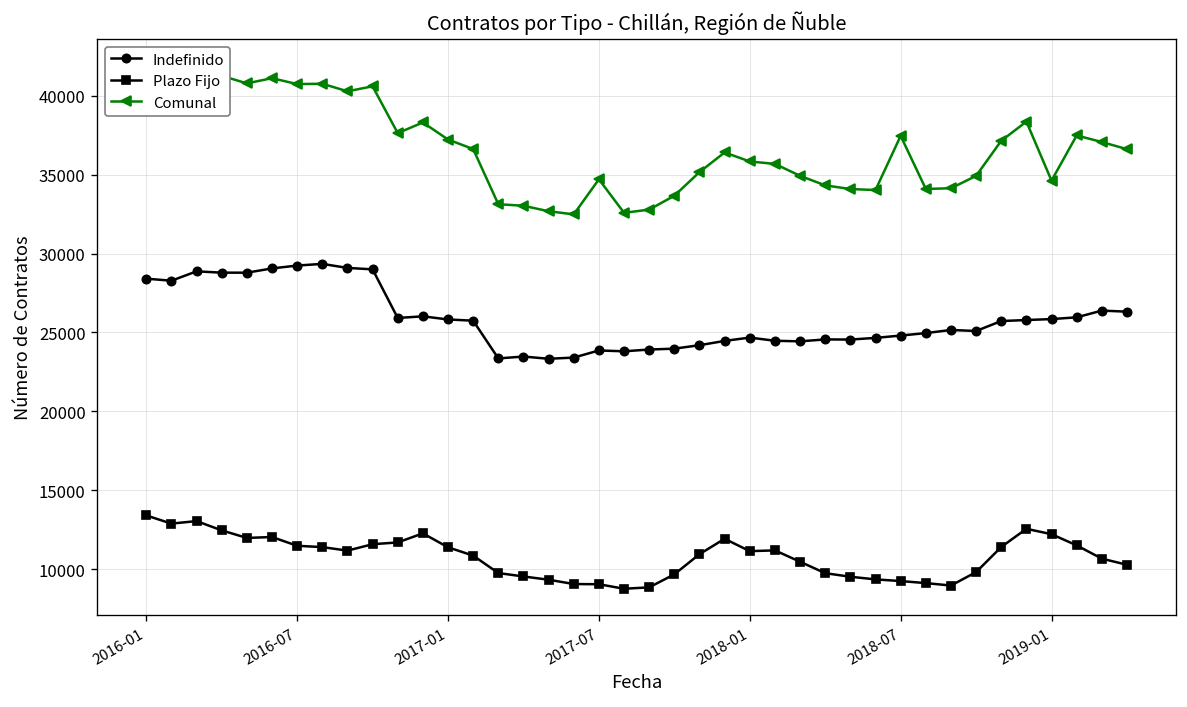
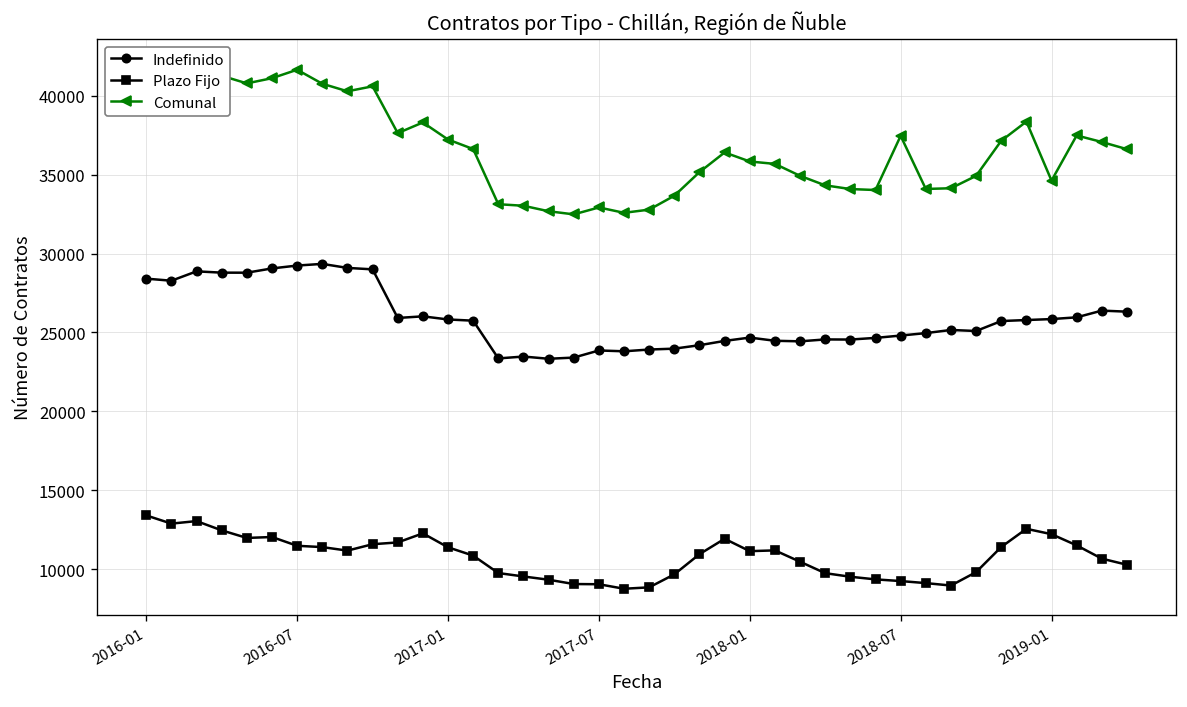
Comunal, 2016-07: 40700 -> 41600
Comunal, 2017-07: 34700 -> 32900
